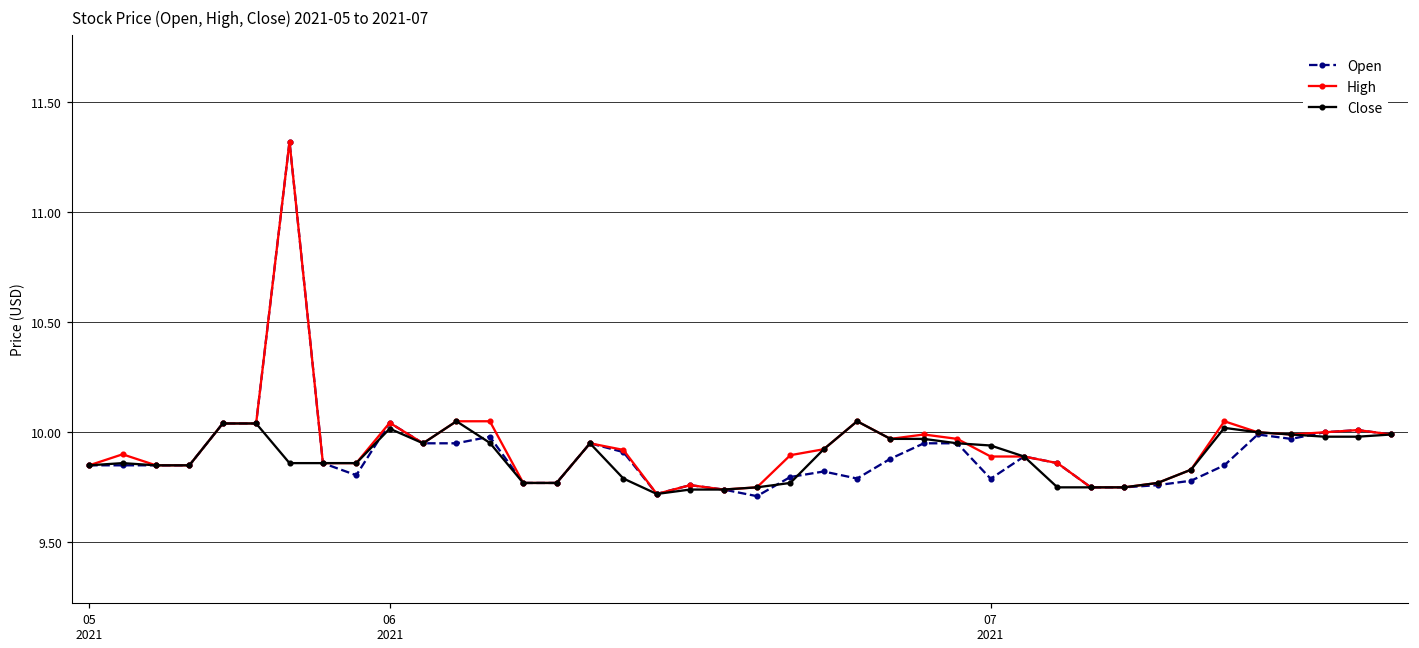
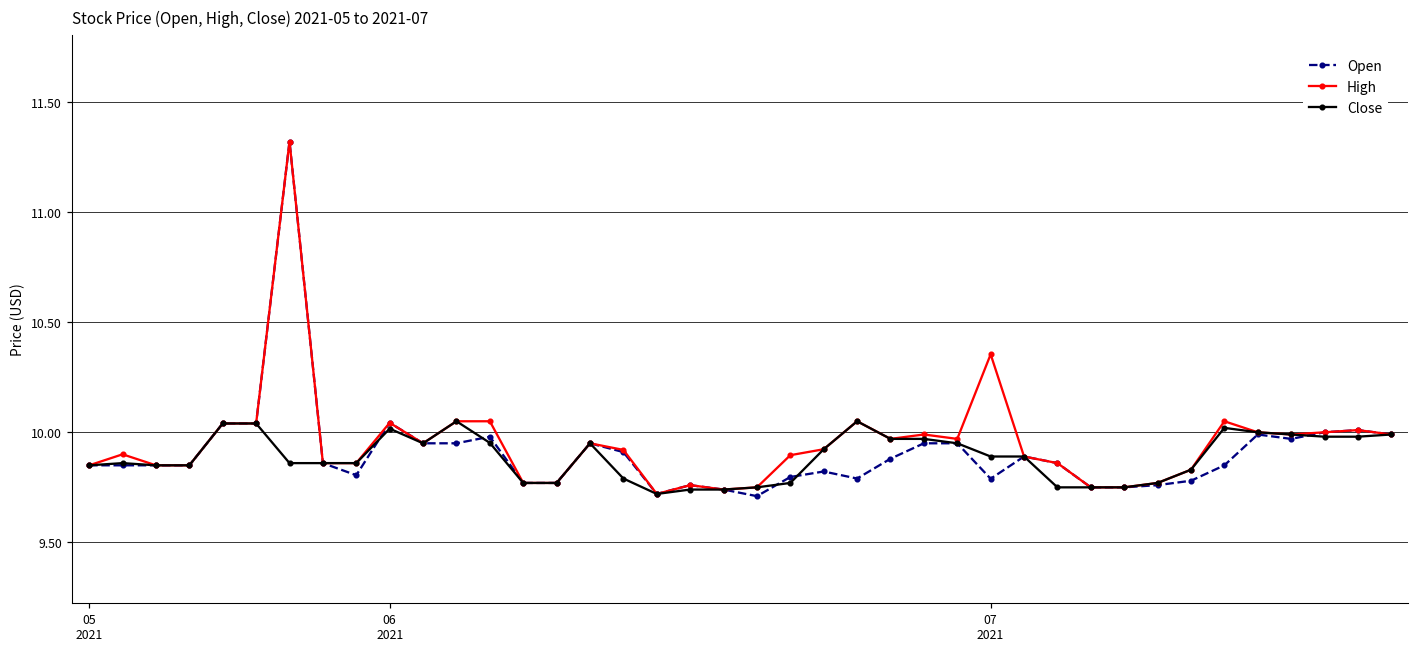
High, 07 2021: 9.89 -> 10.35
Close, 07 2021: 9.94 -> 9.89
